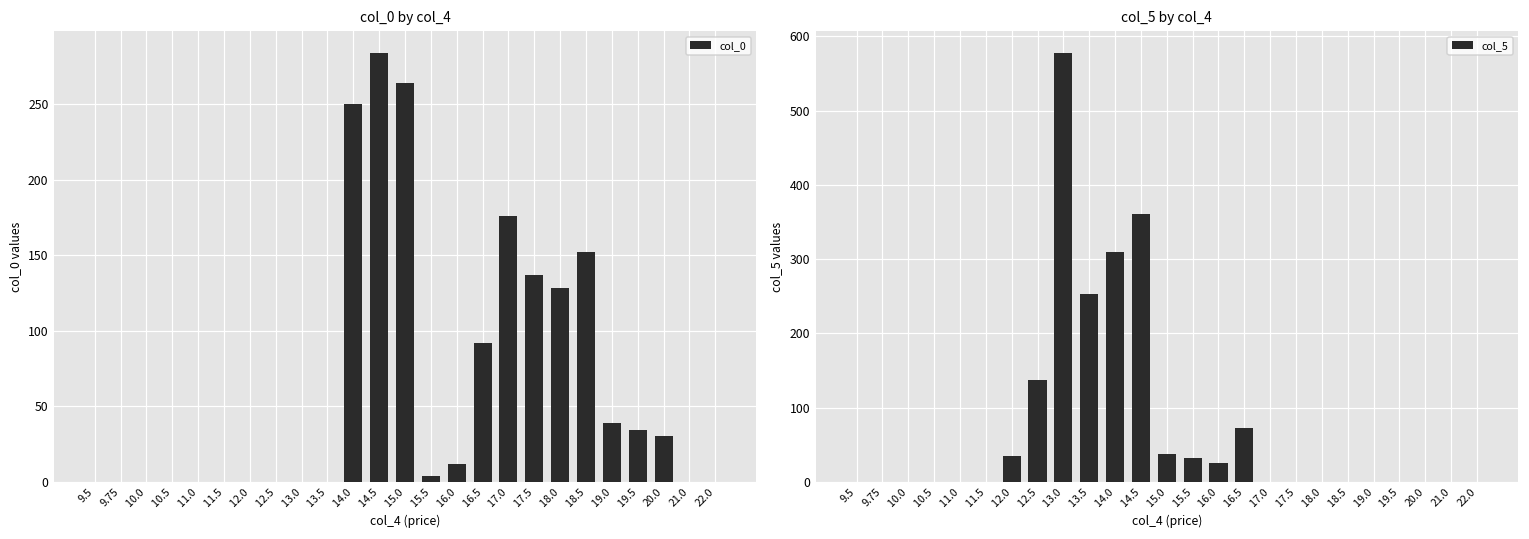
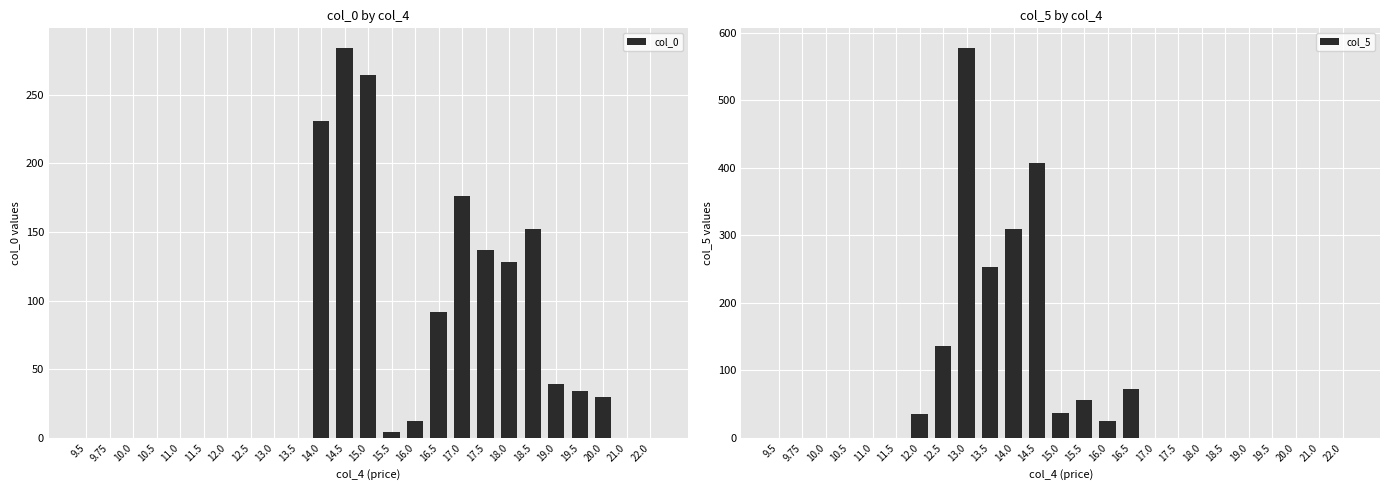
col_0 by col_4, 14.0: 250 -> 231
col_5 by col_4, 14.5: 360 -> 410
col_5 by col_4, 15.5: 30 -> 60
